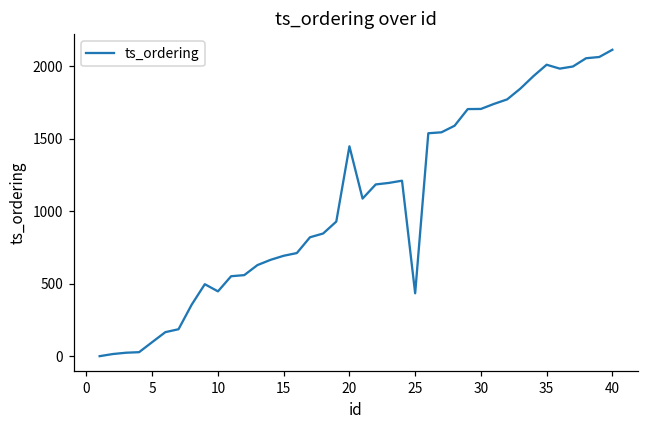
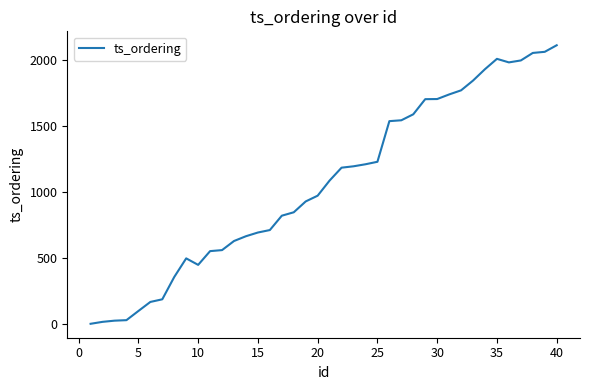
20: 1450 -> 970
25: 430 -> 1230
